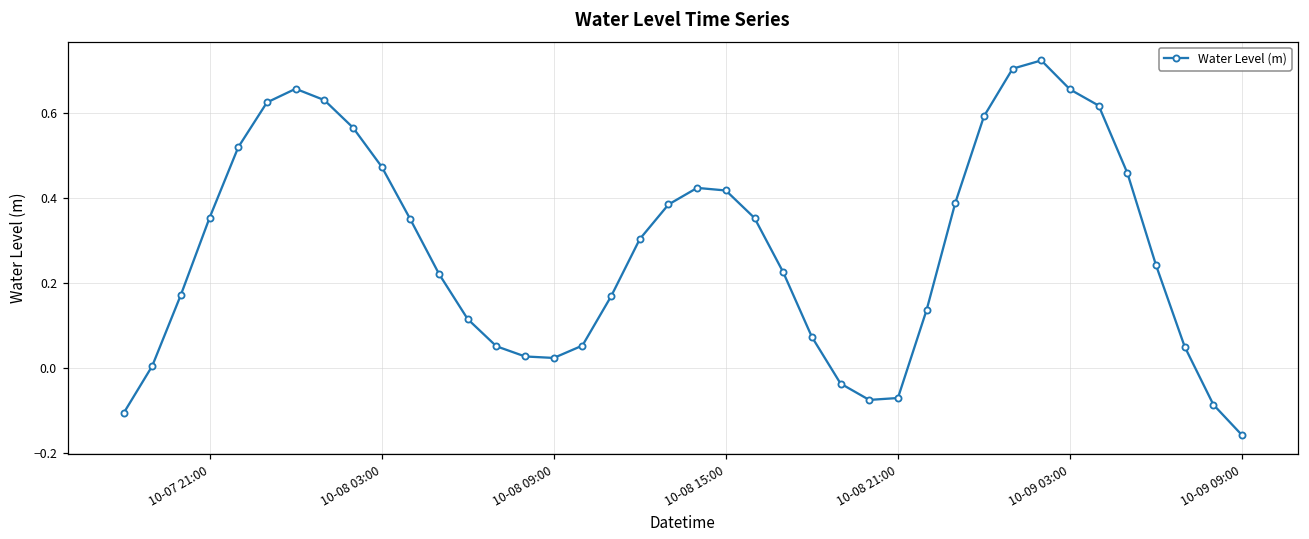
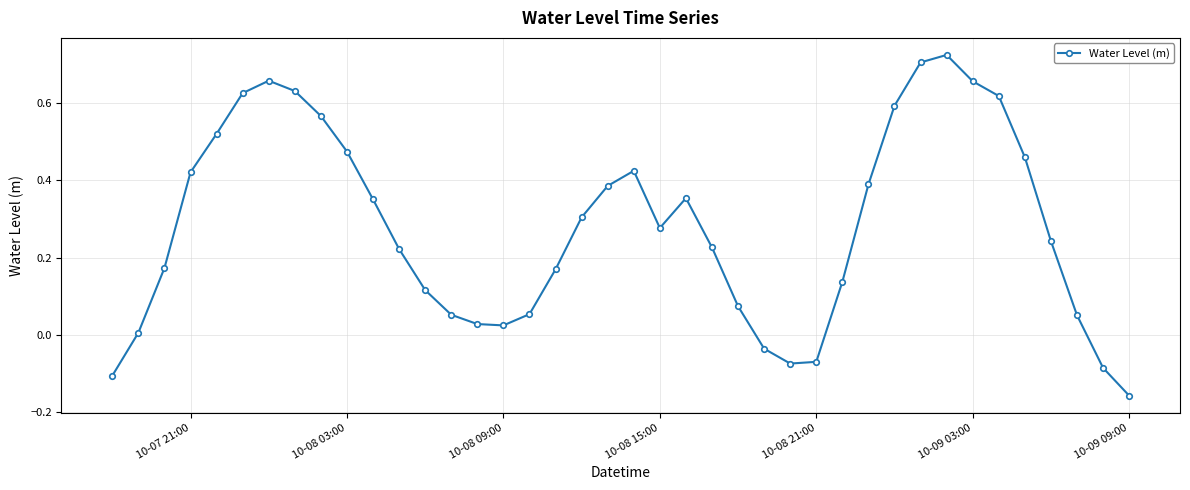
10-07 21:00: 0.35 -> 0.42
10-08 15:00: 0.42 -> 0.28
